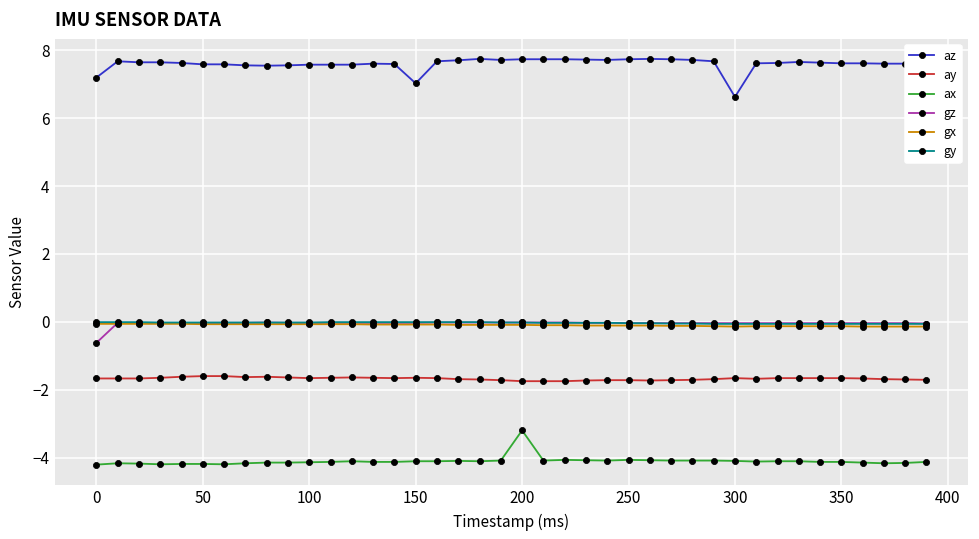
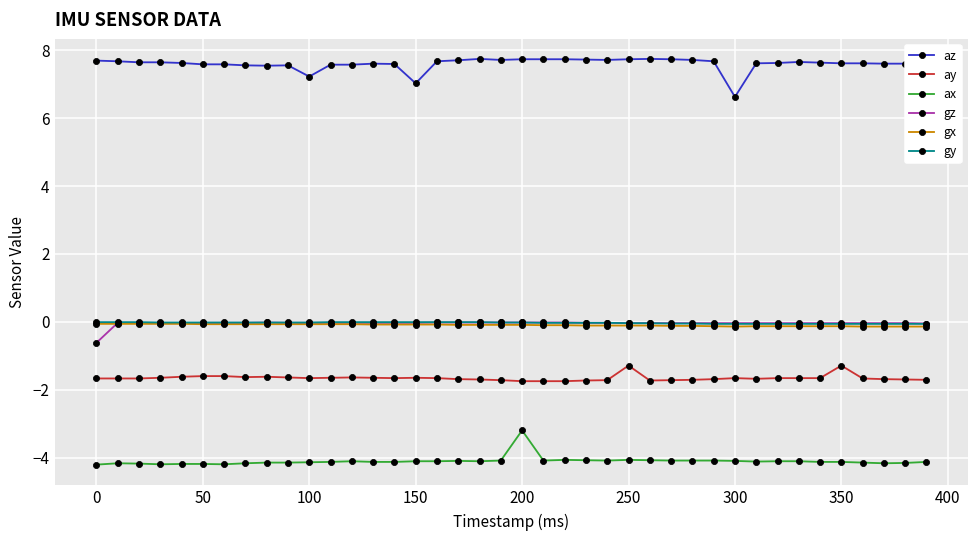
az, 0: 7.2 -> 7.7
az, 100: 7.6 -> 7.2
ay, 250: -1.7 -> -1.3
ay, 350: -1.7 -> -1.3
